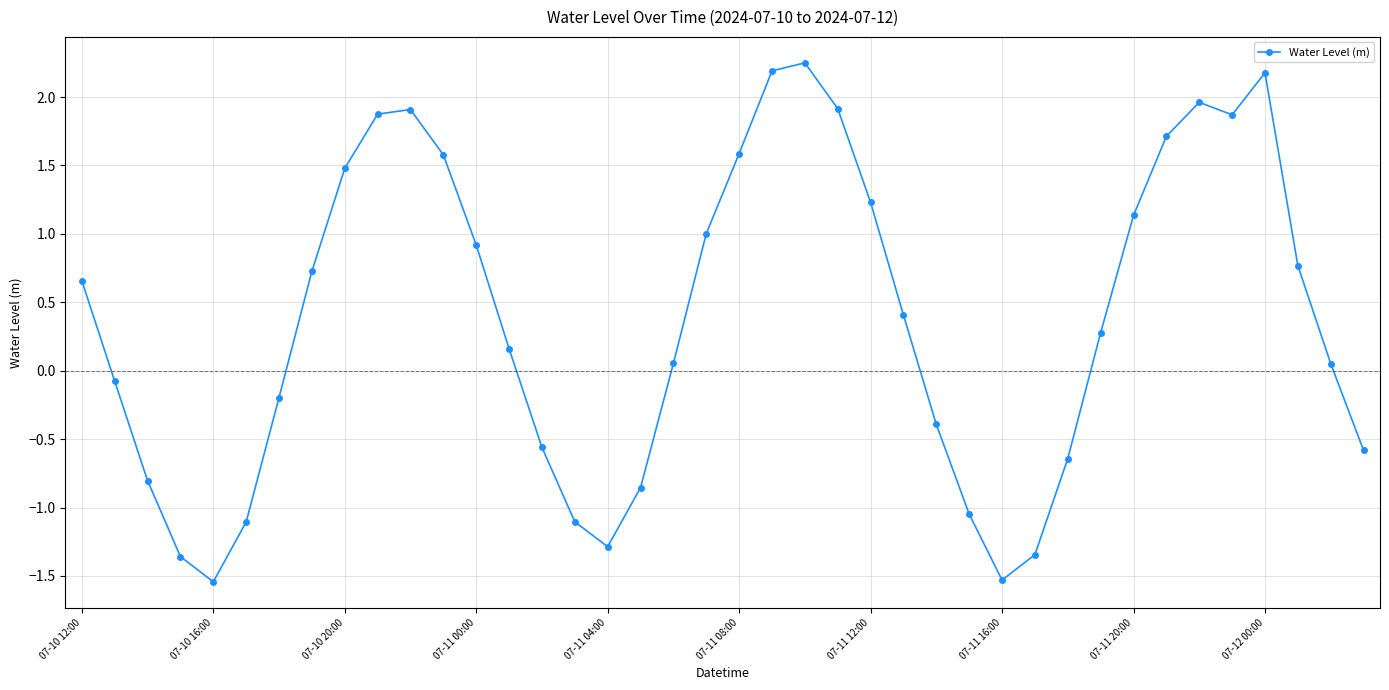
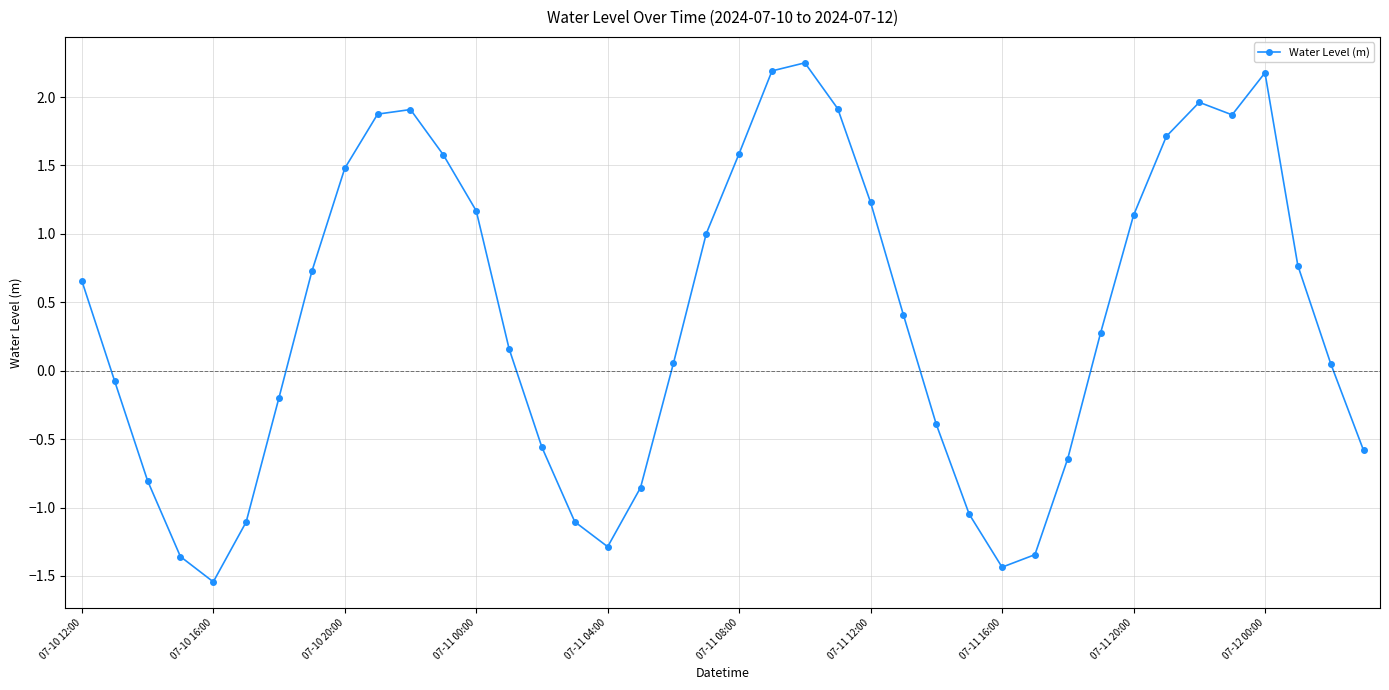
07-11 00:00: 0.92 -> 1.17
07-11 16:00: -1.53 -> -1.44
